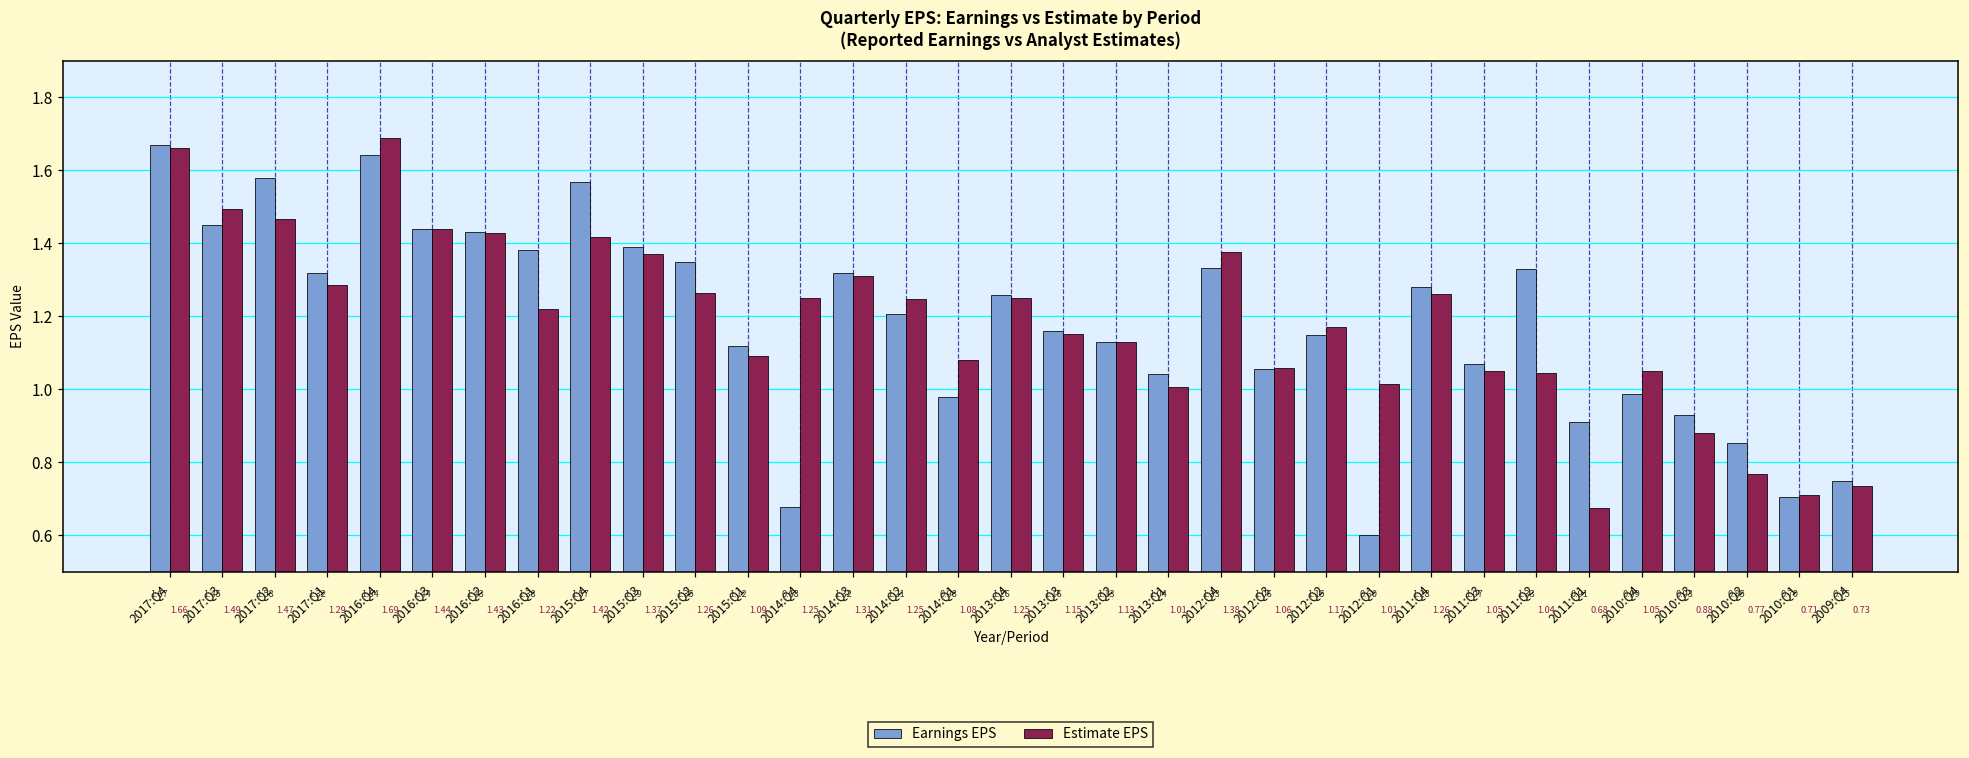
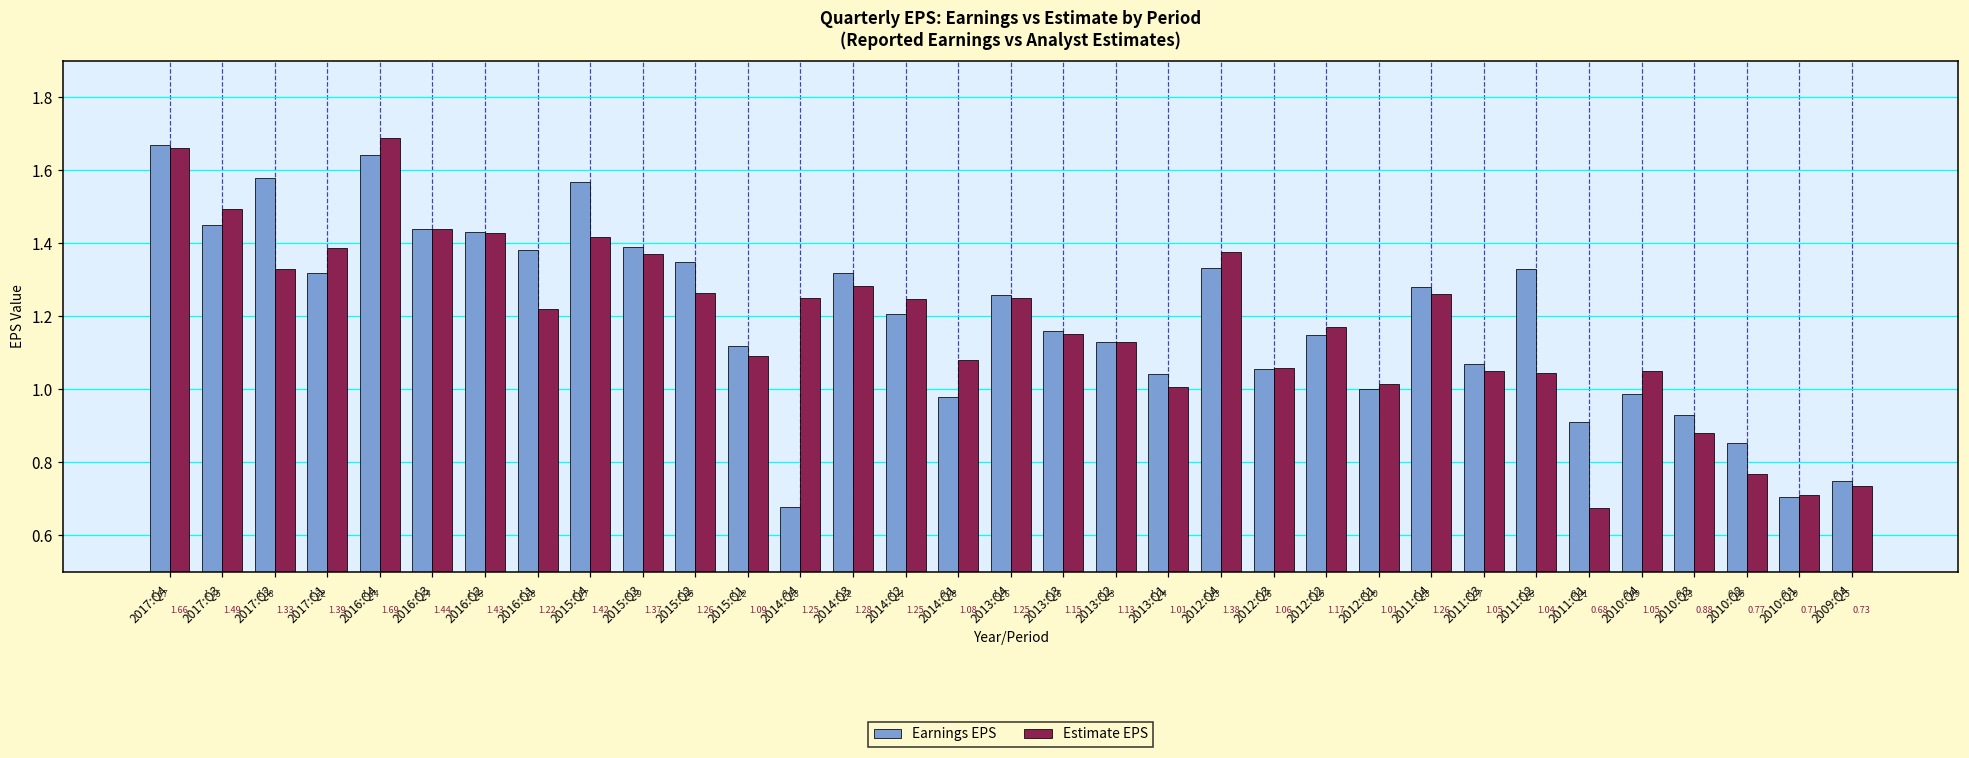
Estimate EPS, 2017:Q2: 1.47 -> 1.33
Estimate EPS, 2017:Q1: 1.29 -> 1.39
Estimate EPS, 2014:Q3: 1.31 -> 1.28
Earnings EPS, 2012:Q1: 0.60 -> 1.00
